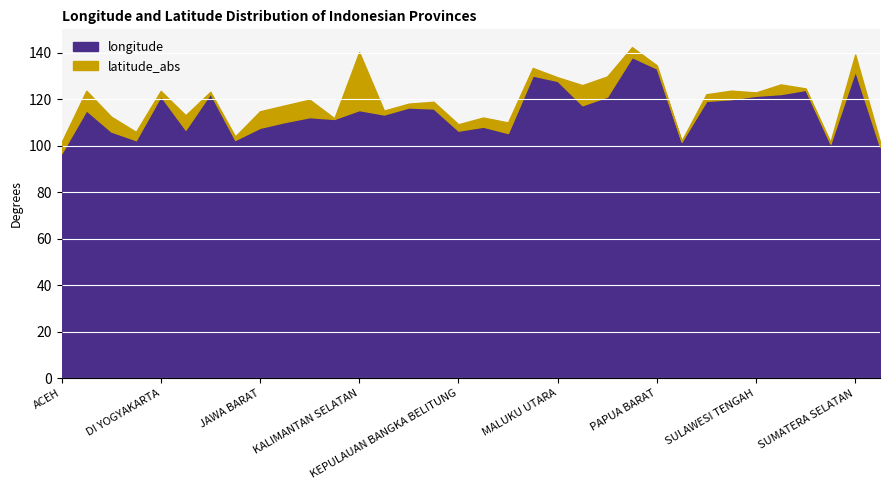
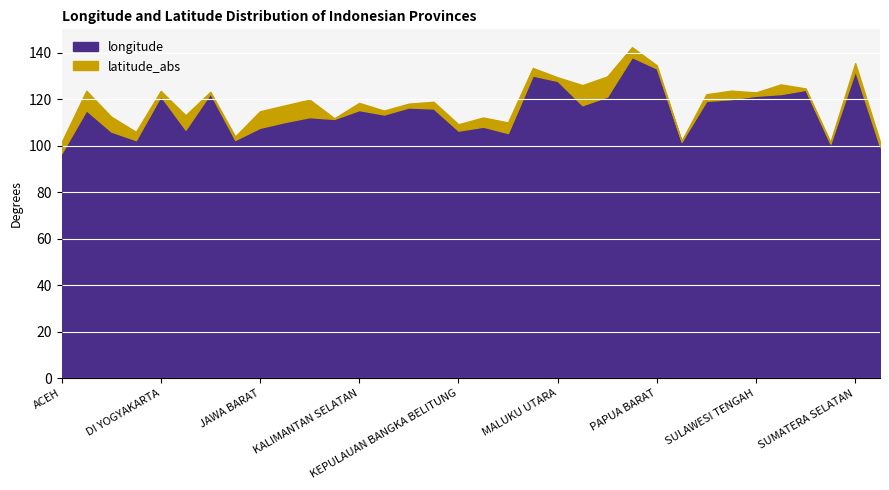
latitude_abs, KALIMANTAN SELATAN: 25 -> 3
latitude_abs, SUMATERA SELATAN: 7 -> 3
